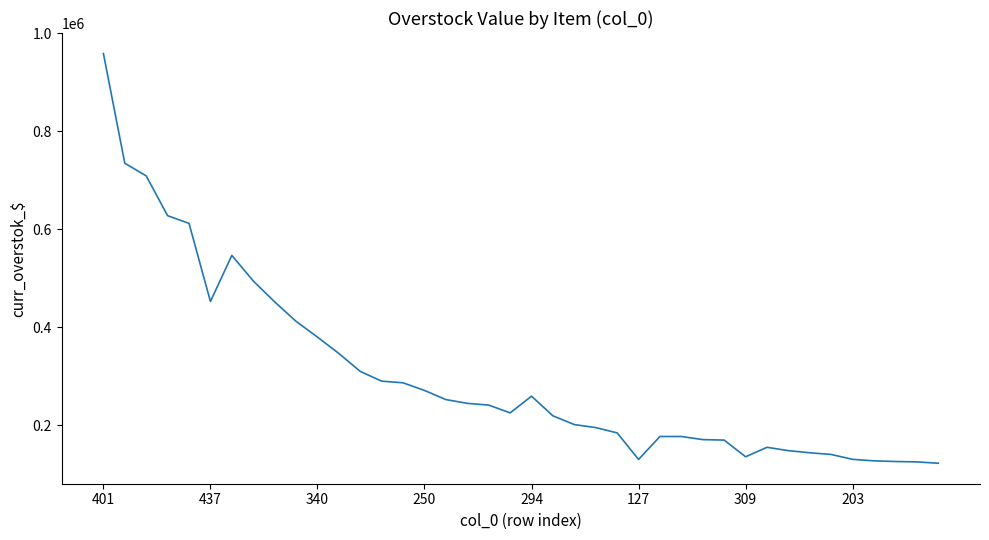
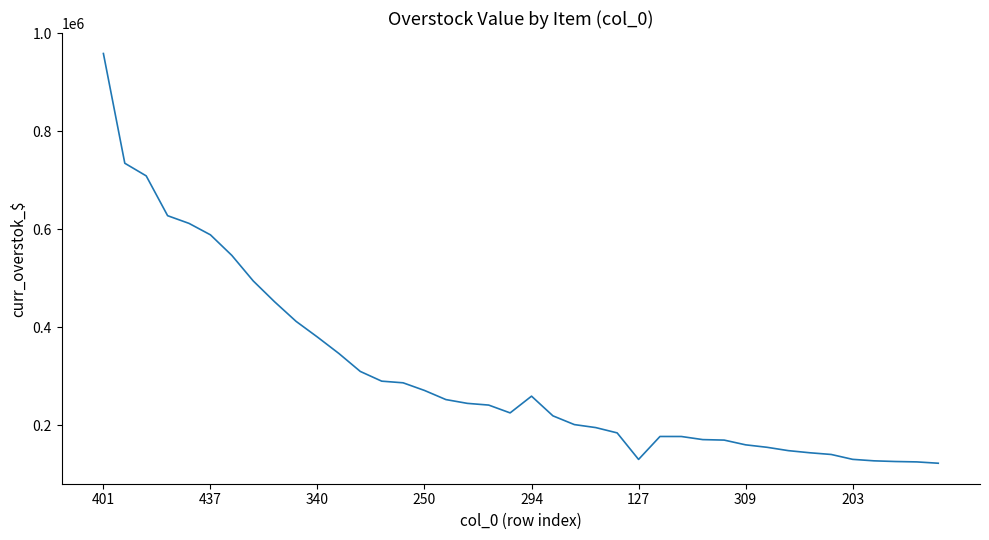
437: 450000 -> 590000
309: 140000 -> 160000
